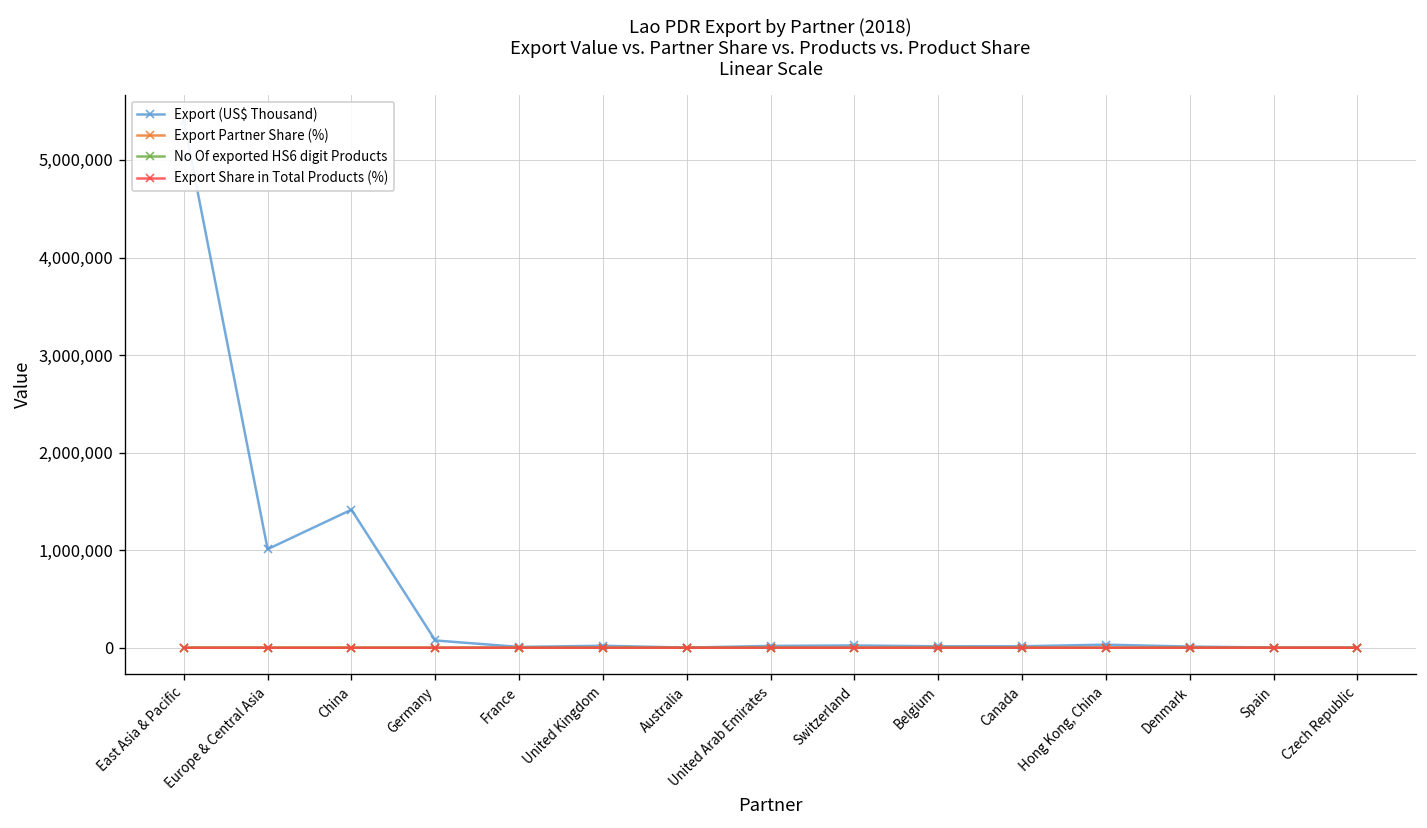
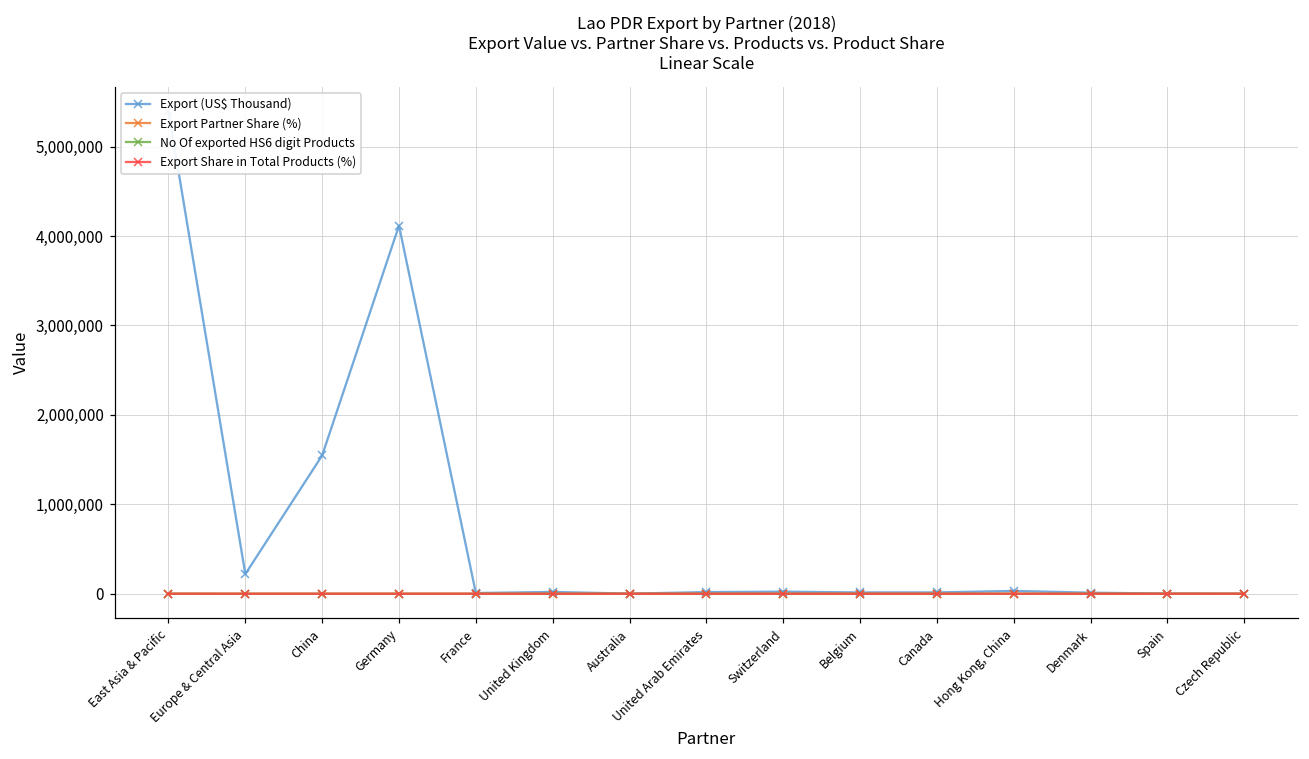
Export (US$ Thousand), Europe & Central Asia: 1,000,000 -> 200,000
Export (US$ Thousand), China: 1,400,000 -> 1,500,000
Export (US$ Thousand), Germany: 100,000 -> 4,100,000
